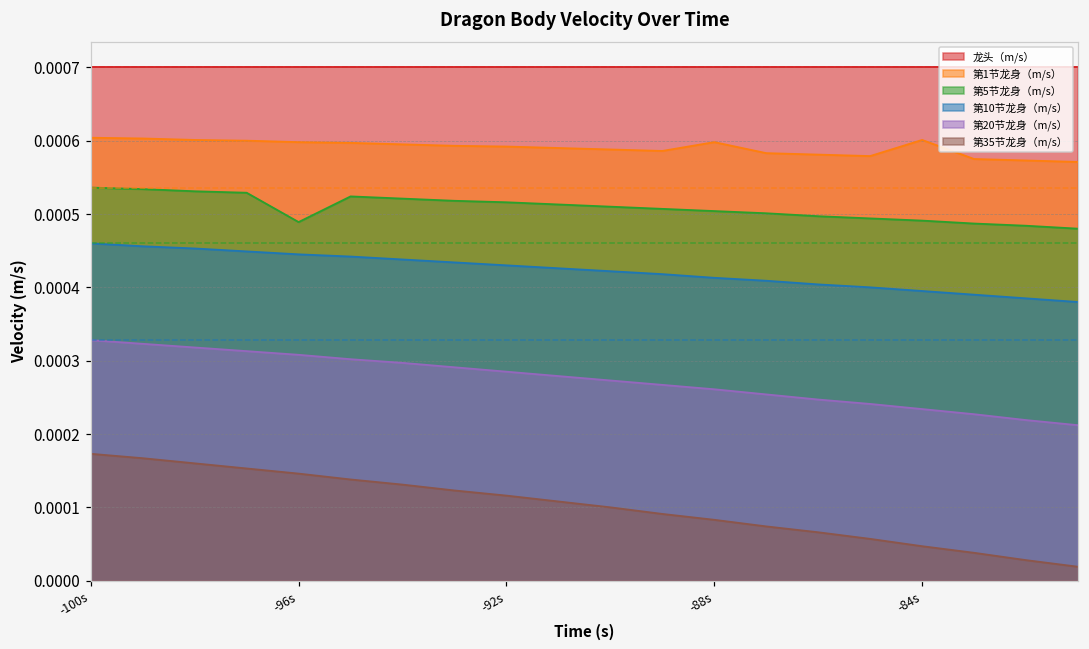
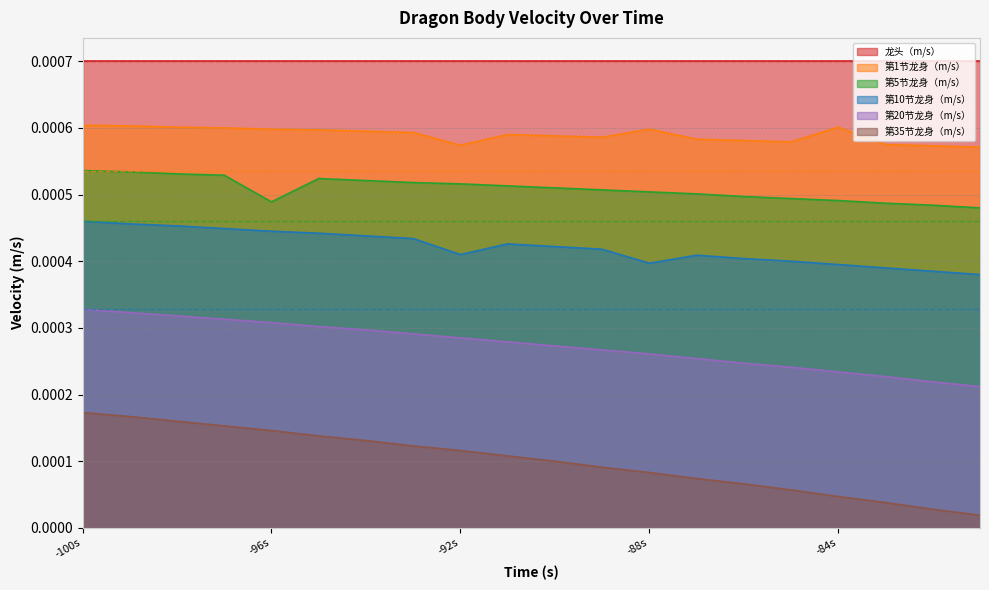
第1节龙身（m/s）, -92s: 0.00059 -> 0.00057
第10节龙身（m/s）, -92s: 0.00043 -> 0.00041
第10节龙身（m/s）, -88s: 0.00041 -> 0.00040
